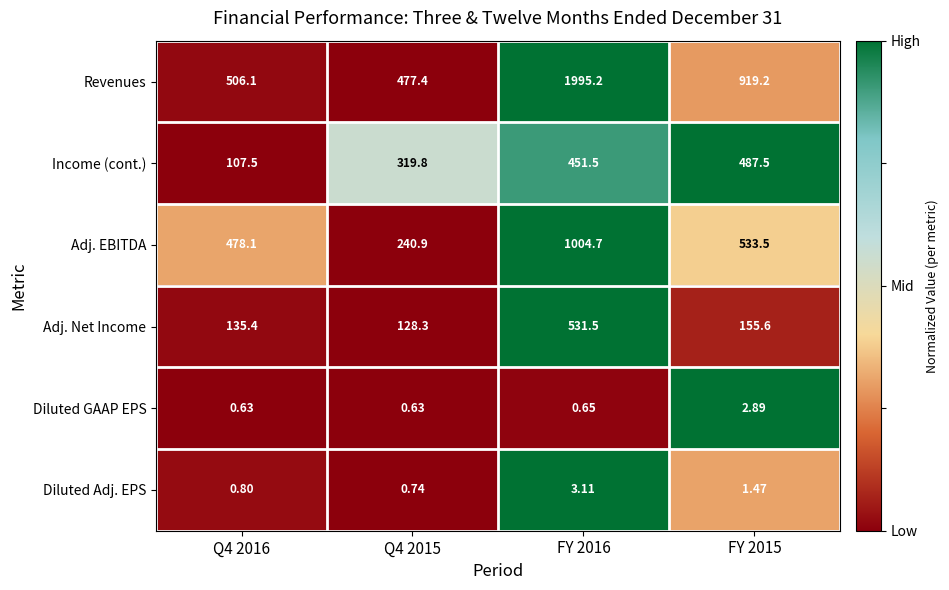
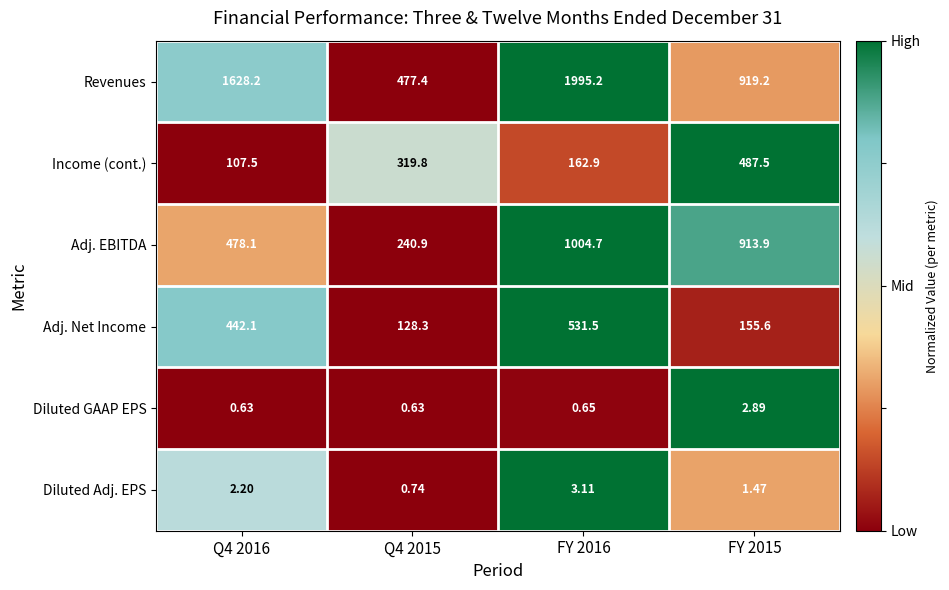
Revenues, Q4 2016: 506.1 -> 1628.2
Income (cont.), FY 2016: 451.5 -> 162.9
Adj. EBITDA, FY 2015: 533.5 -> 913.9
Adj. Net Income, Q4 2016: 135.4 -> 442.1
Diluted Adj. EPS, Q4 2016: 0.80 -> 2.20
